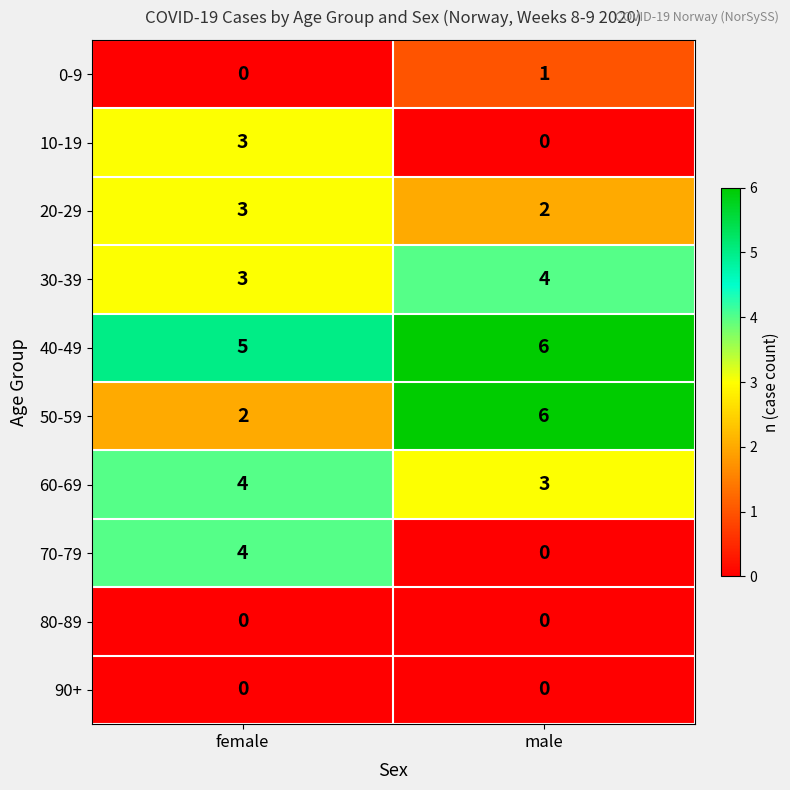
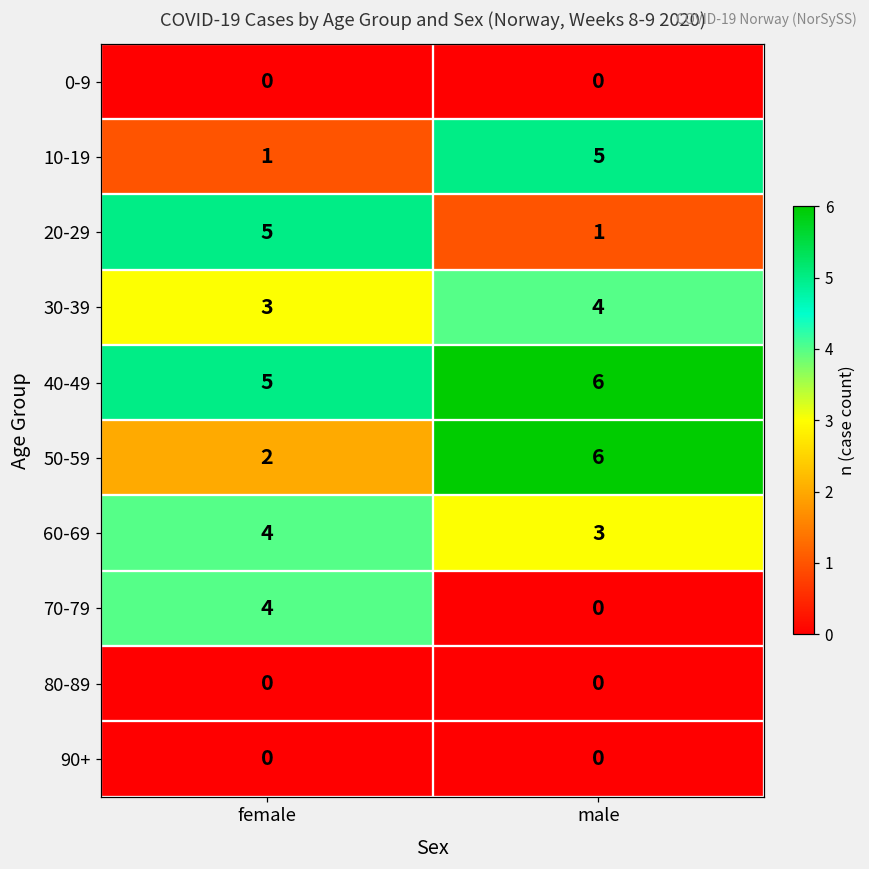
0-9, male: 1 -> 0
10-19, female: 3 -> 1
10-19, male: 0 -> 5
20-29, female: 3 -> 5
20-29, male: 2 -> 1
